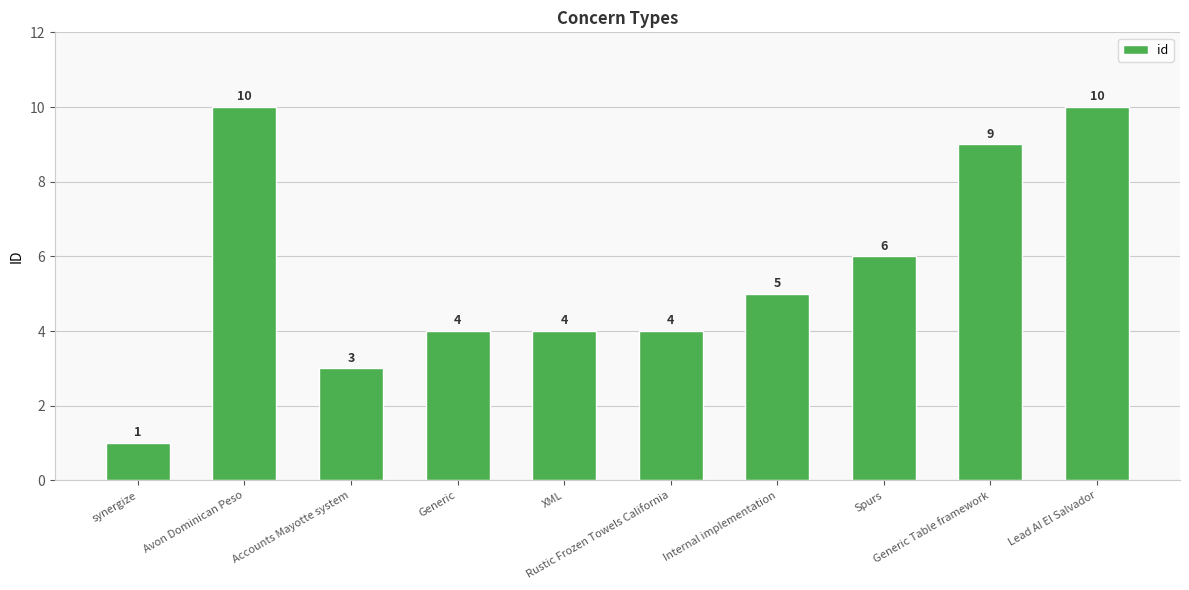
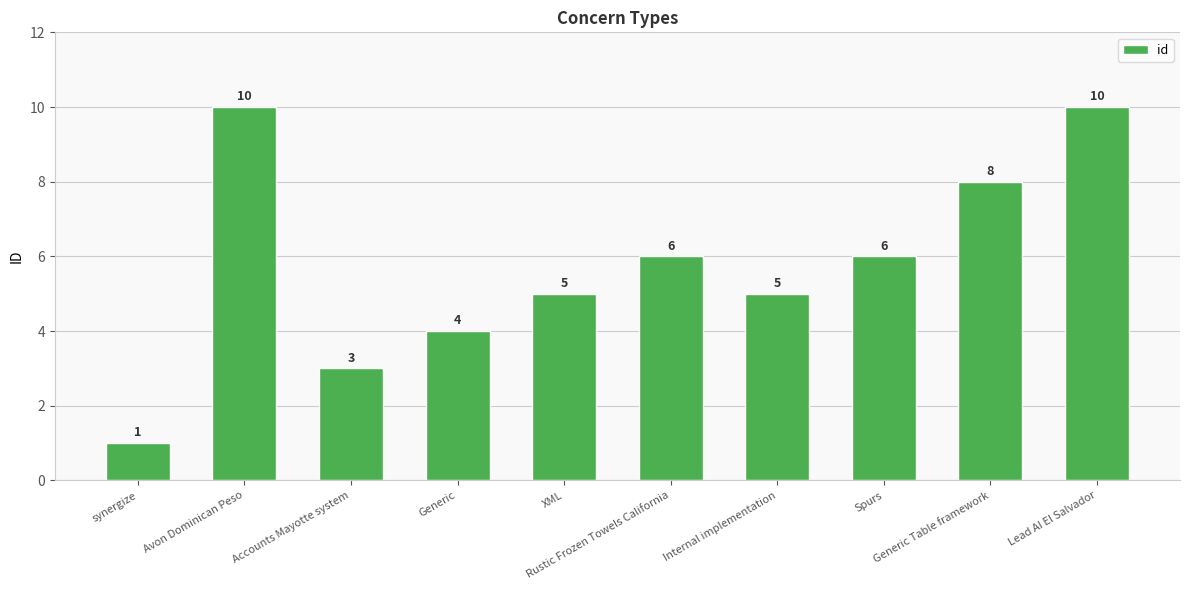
XML: 4 -> 5
Rustic Frozen Towels California: 4 -> 6
Generic Table framework: 9 -> 8
